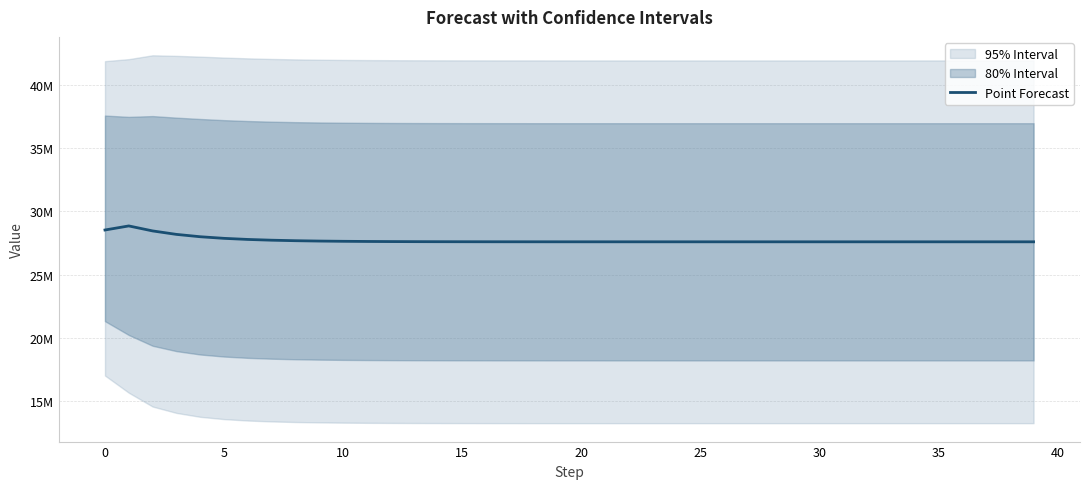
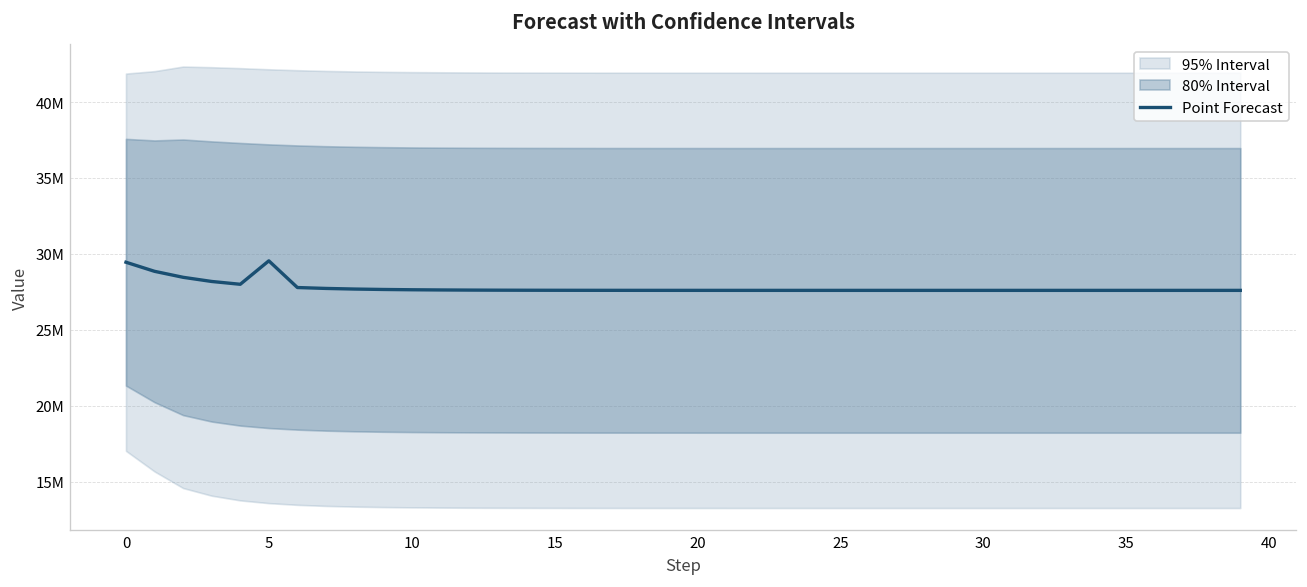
Point Forecast, 0: 28500000 -> 29400000
Point Forecast, 5: 27900000 -> 29500000
